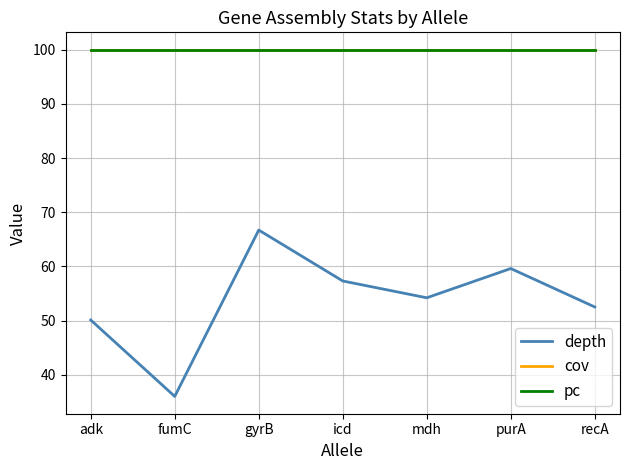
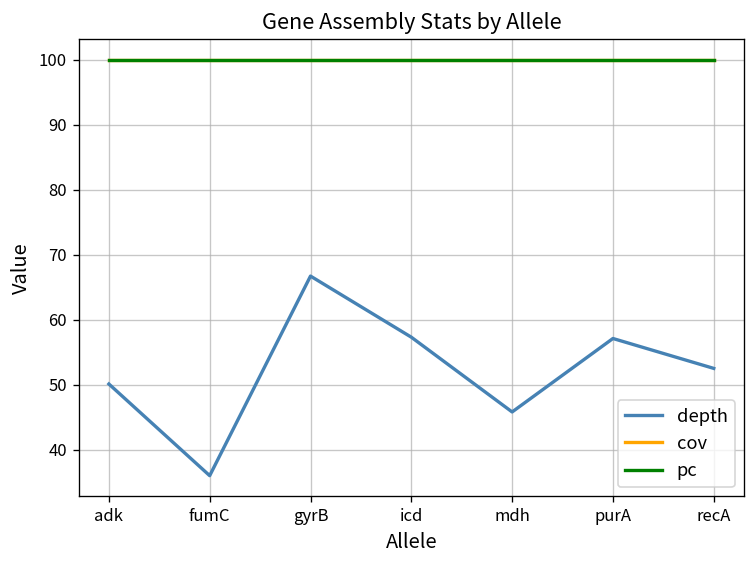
depth, mdh: 54 -> 46
depth, purA: 60 -> 57
